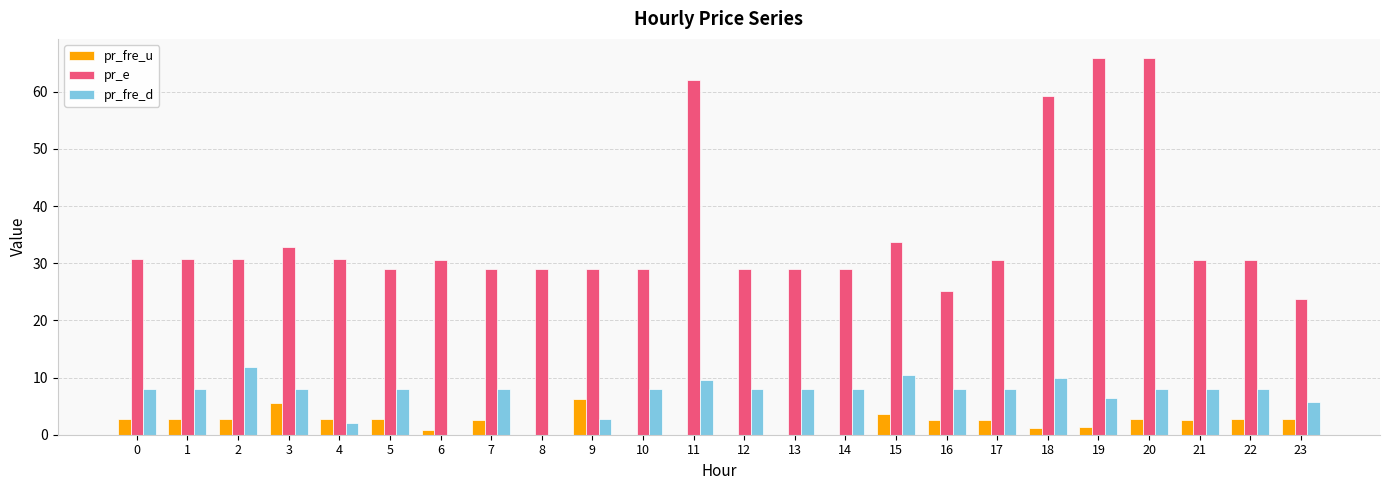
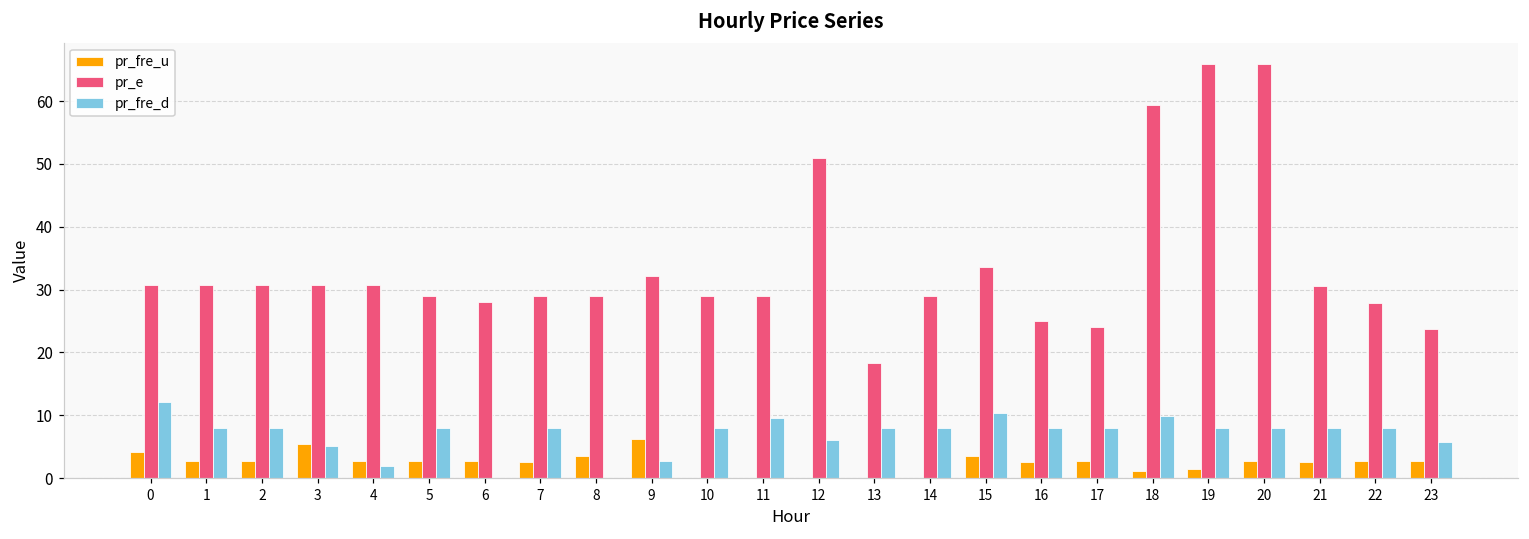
pr_fre_u, 0: 3 -> 4
pr_fre_d, 0: 8 -> 12
pr_fre_d, 2: 12 -> 8
pr_e, 3: 33 -> 31
pr_fre_d, 3: 8 -> 5
pr_fre_u, 6: 1 -> 3
pr_e, 6: 31 -> 28
pr_fre_u, 8: 0 -> 4
pr_e, 9: 29 -> 32
pr_e, 11: 62 -> 29
pr_e, 12: 29 -> 51
pr_fre_d, 12: 8 -> 6
pr_e, 13: 29 -> 18
pr_e, 17: 31 -> 24
pr_fre_d, 19: 7 -> 8
pr_e, 22: 31 -> 28
